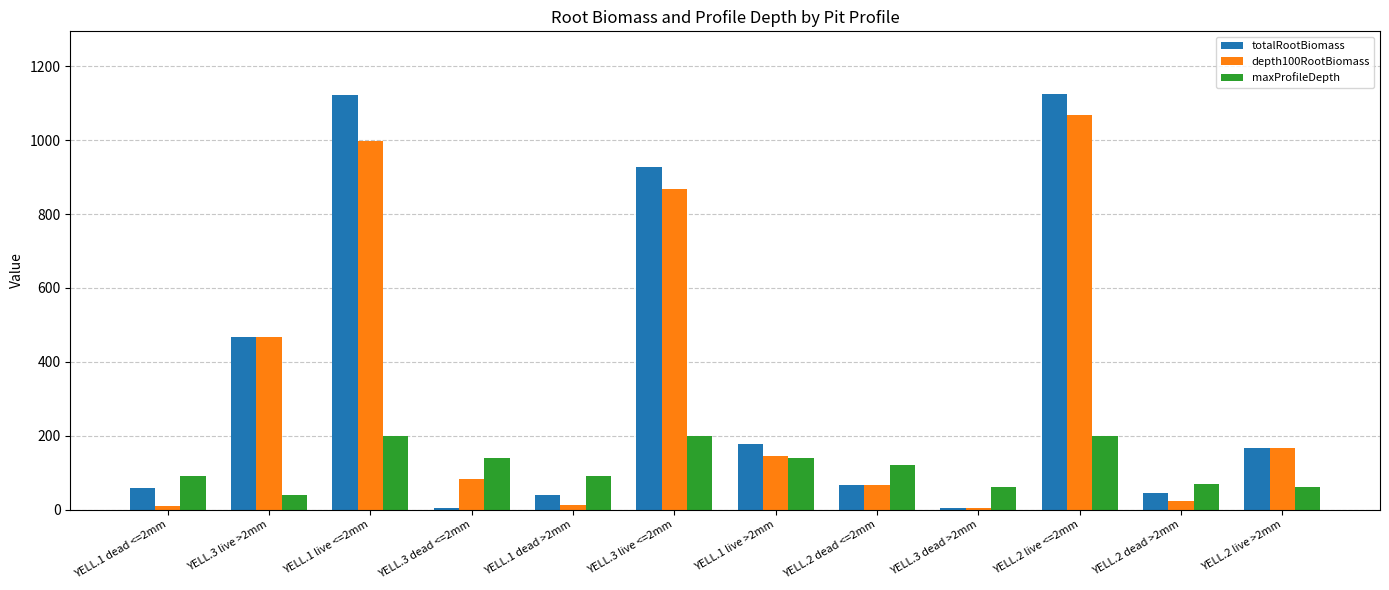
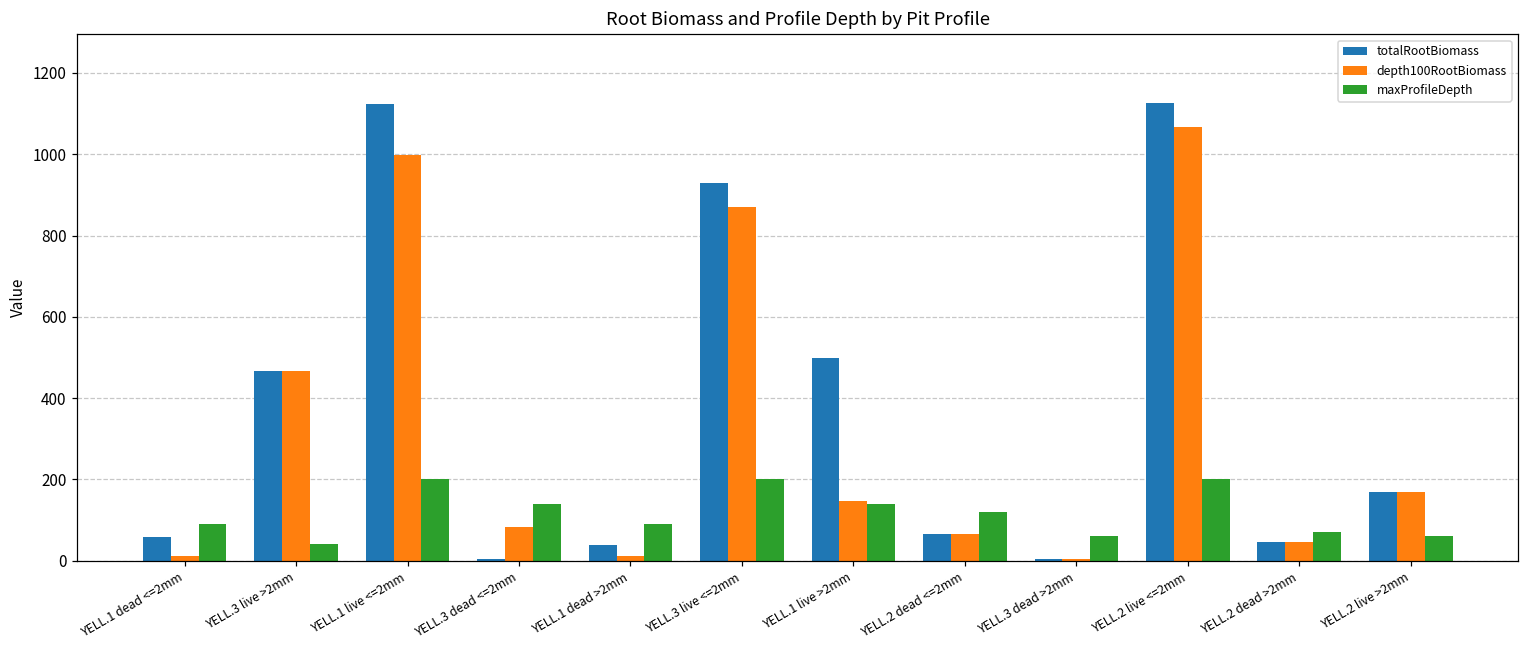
totalRootBiomass, YELL.1 live >2mm: 180 -> 500
depth100RootBiomass, YELL.2 dead >2mm: 20 -> 50
